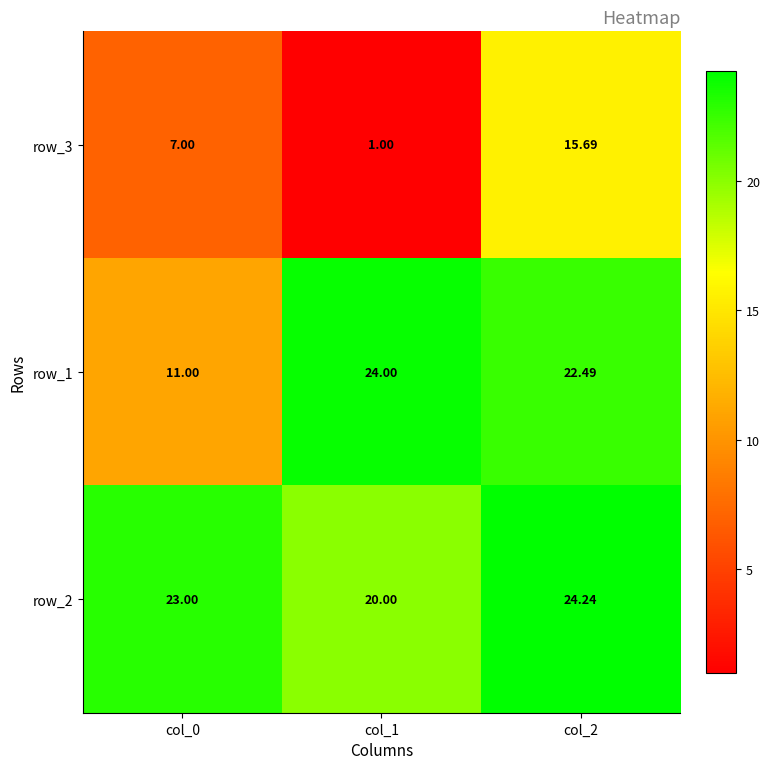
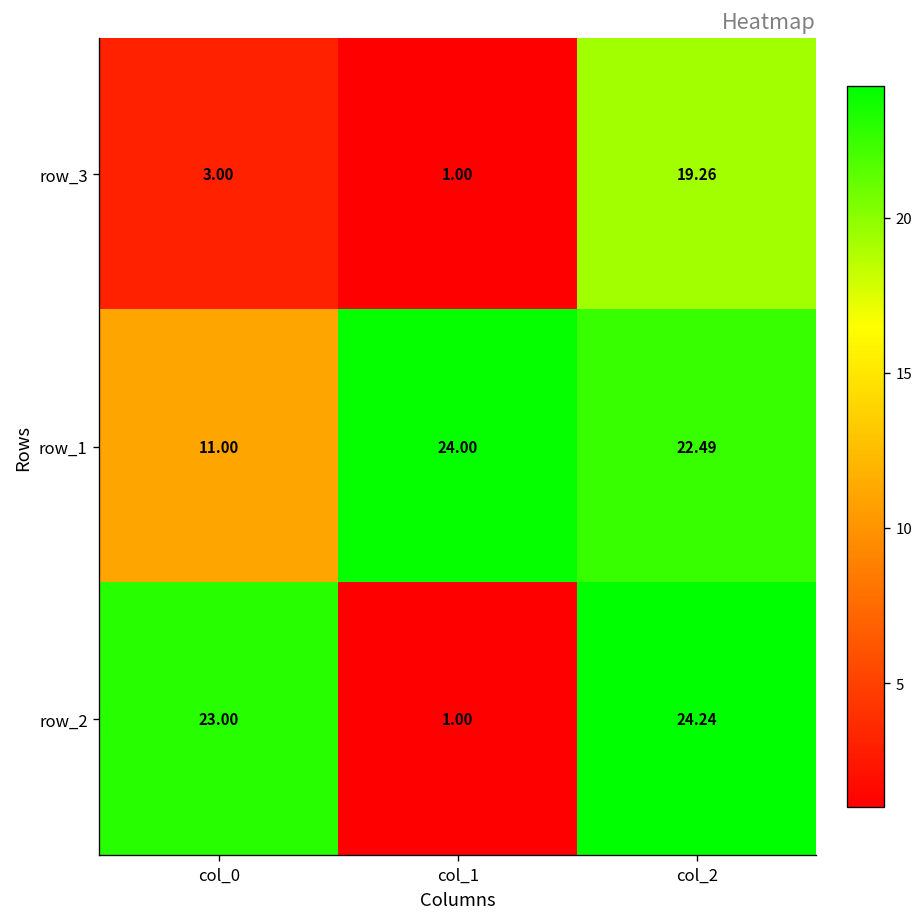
row_3, col_0: 7.00 -> 3.00
row_3, col_2: 15.69 -> 19.26
row_2, col_1: 20.00 -> 1.00
